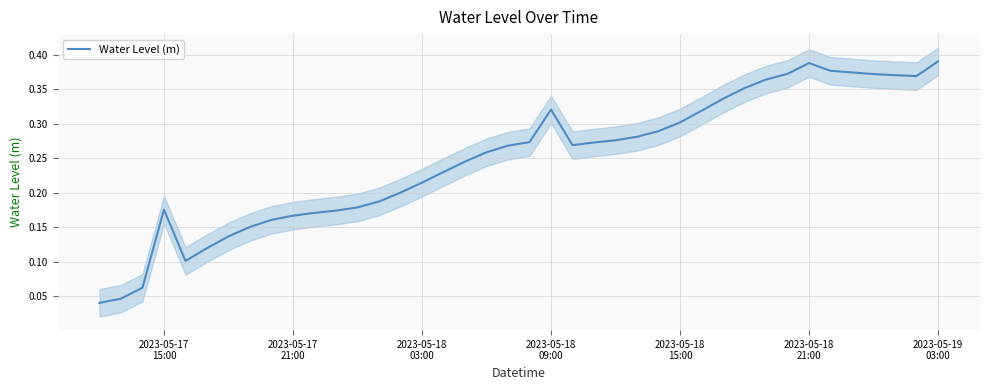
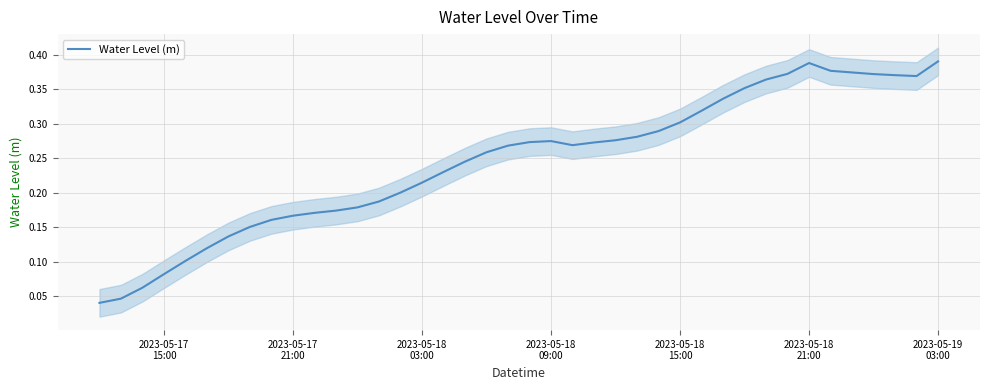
Water Level (m), 2023-05-17 15:00: 0.18 -> 0.08
Water Level (m), 2023-05-18 09:00: 0.32 -> 0.27
